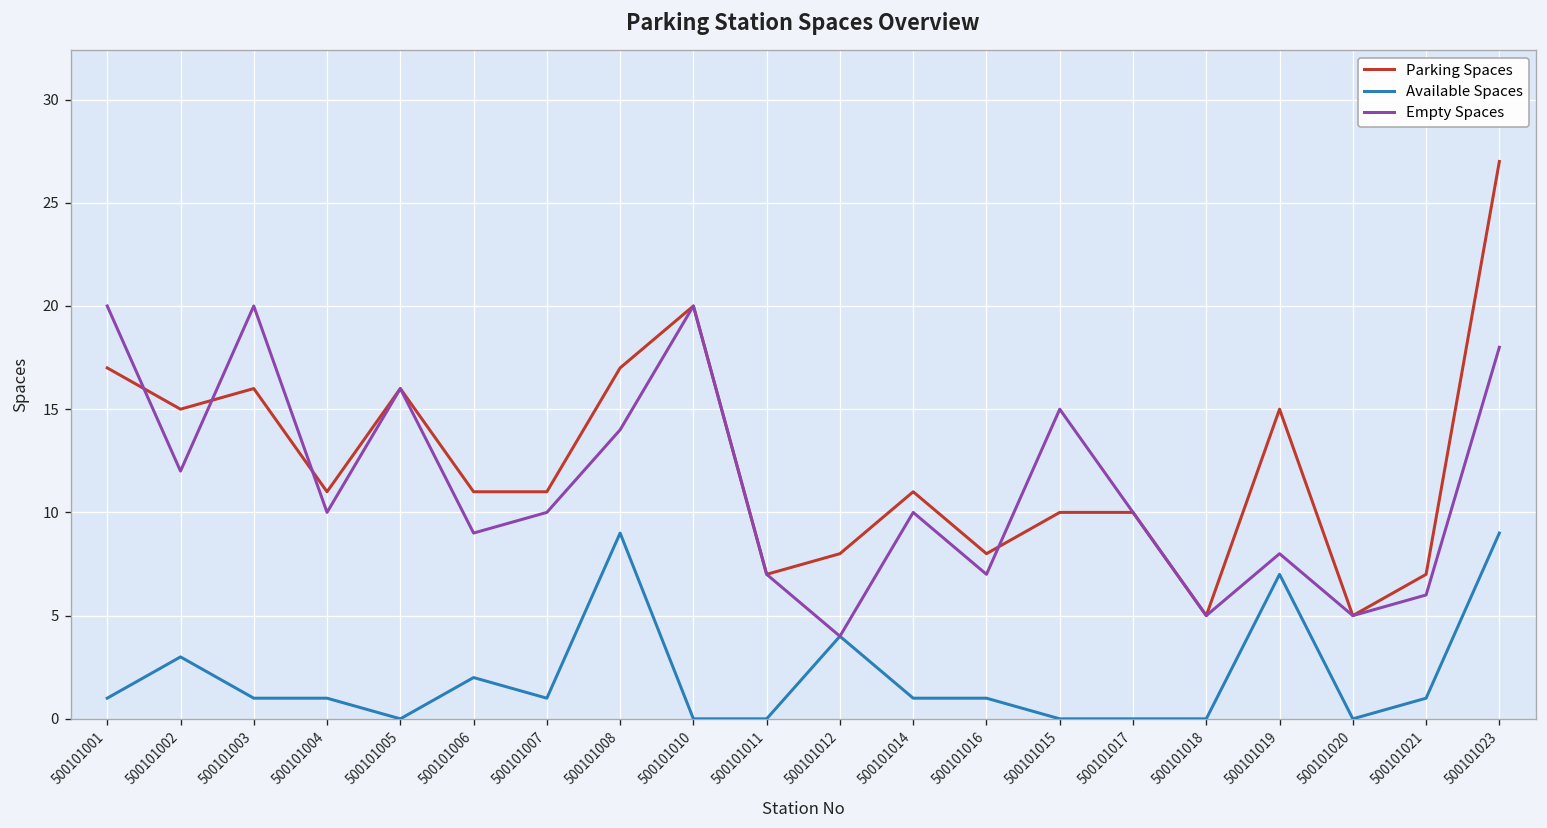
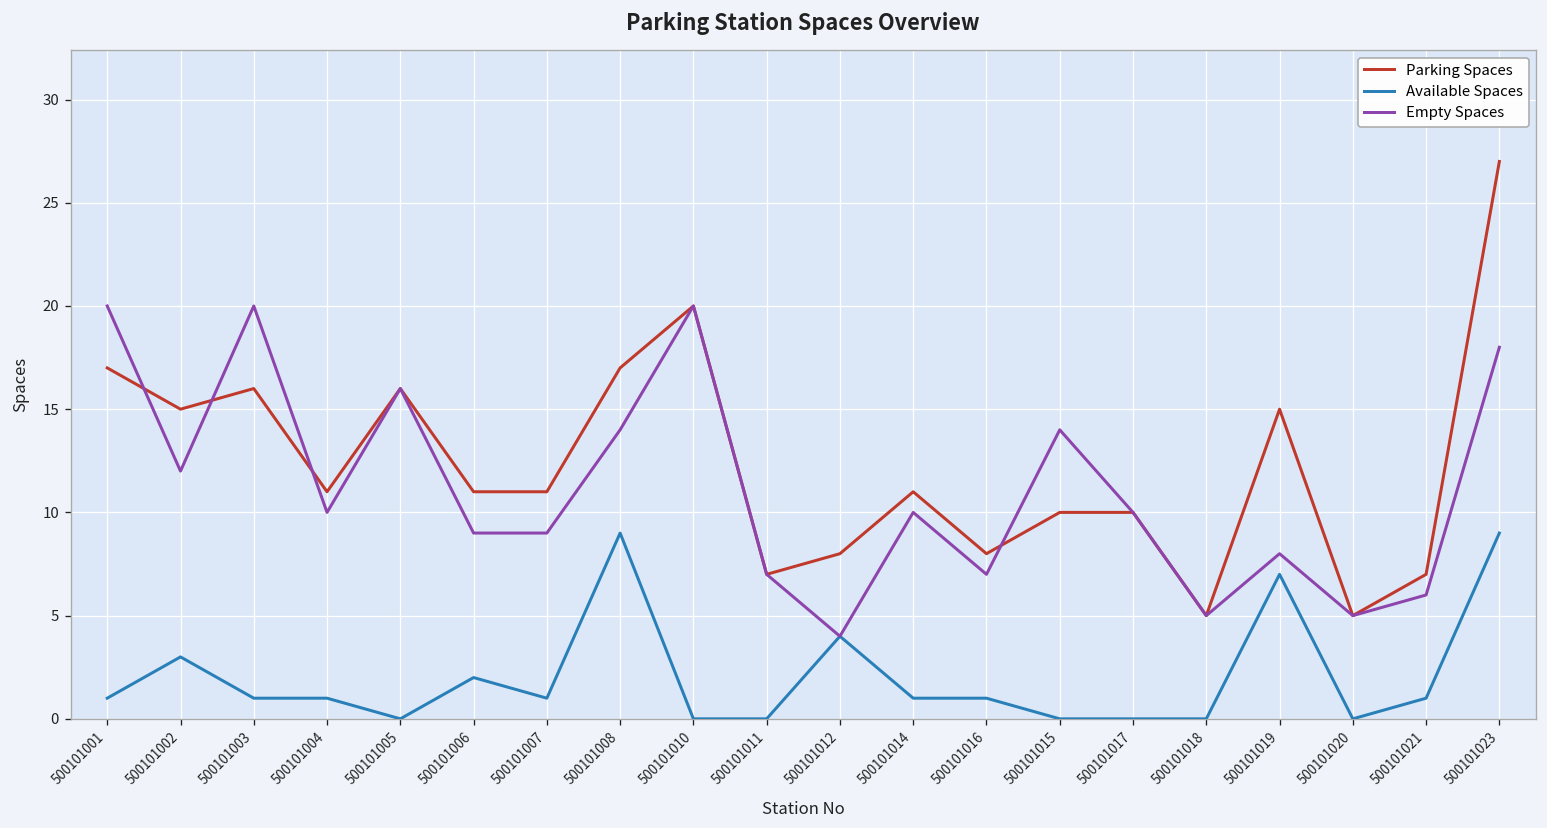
Empty Spaces, 500101007: 10 -> 9
Empty Spaces, 500101015: 15 -> 14
